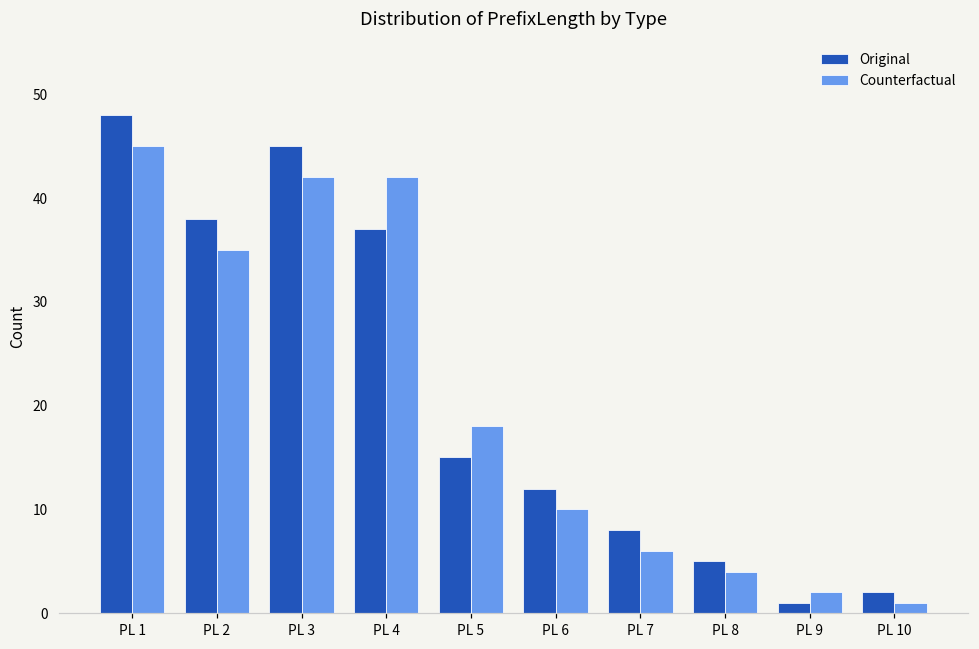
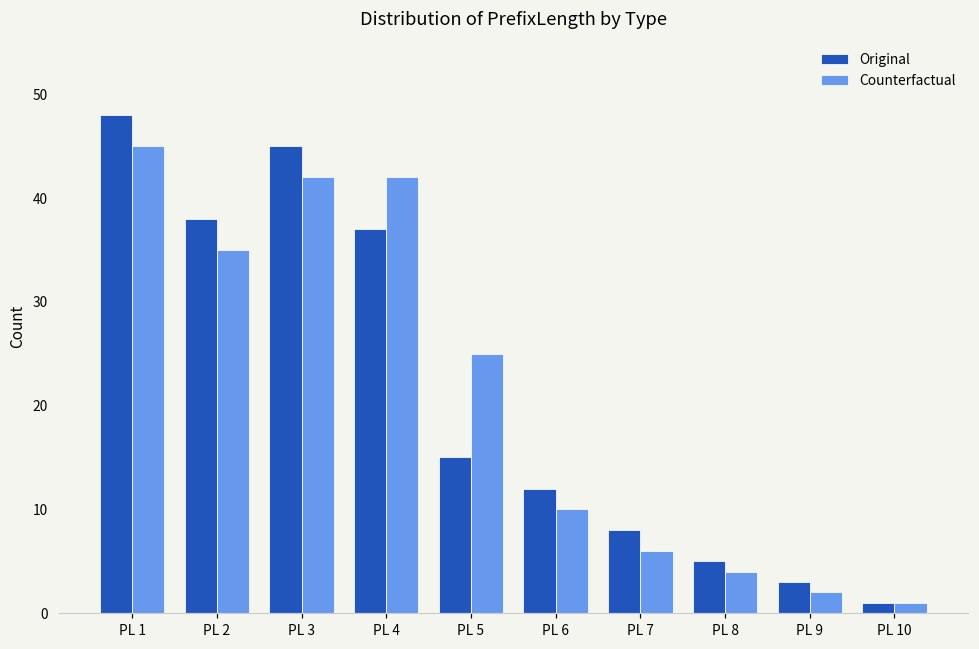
Counterfactual, PL 5: 18 -> 25
Original, PL 9: 1 -> 3
Original, PL 10: 2 -> 1
